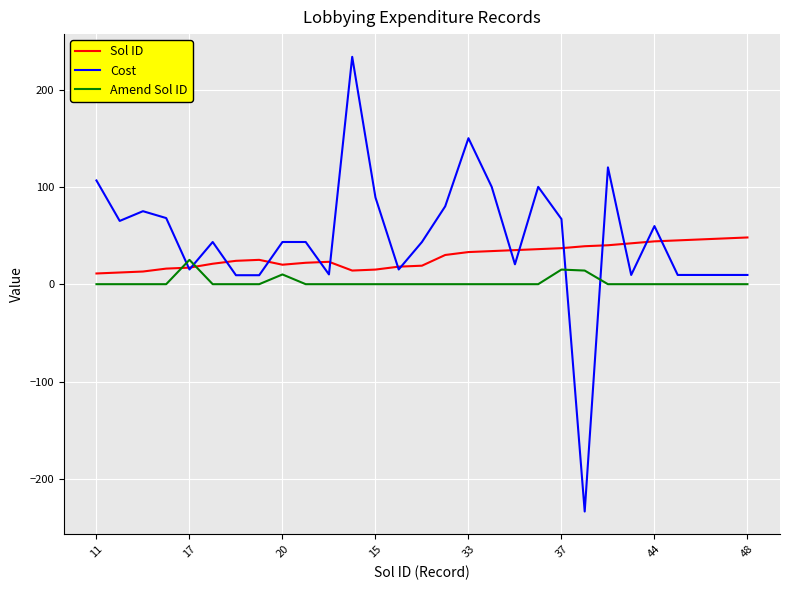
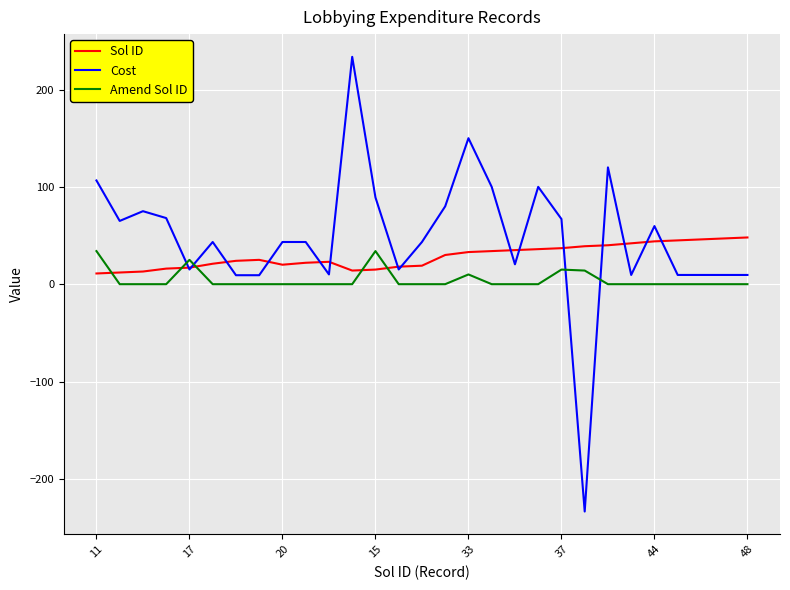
Amend Sol ID, 11: 0 -> 30
Amend Sol ID, 20: 10 -> 0
Amend Sol ID, 15: 0 -> 30
Amend Sol ID, 33: 0 -> 10
